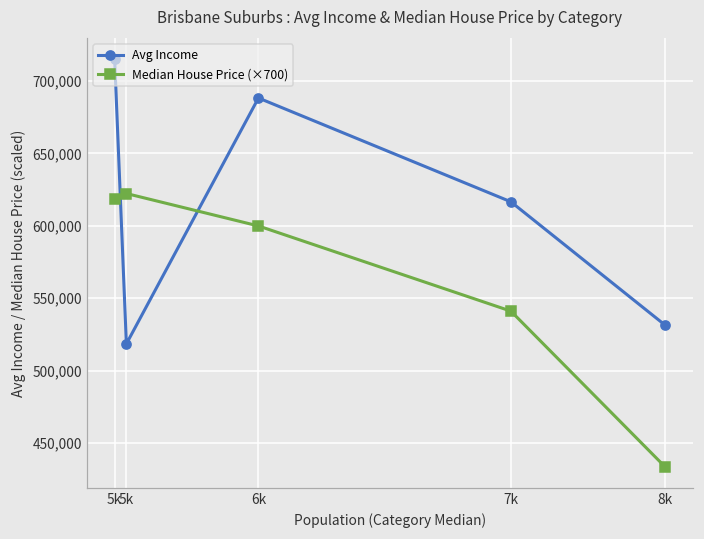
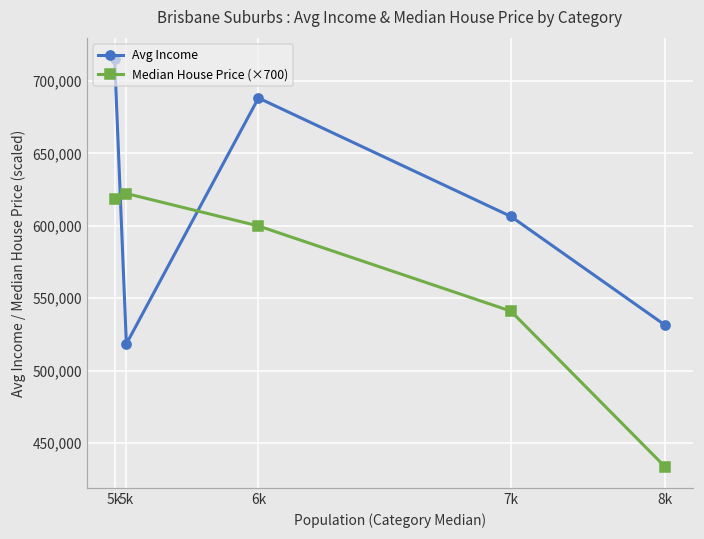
Avg Income, 7k: 617,000 -> 606,000
